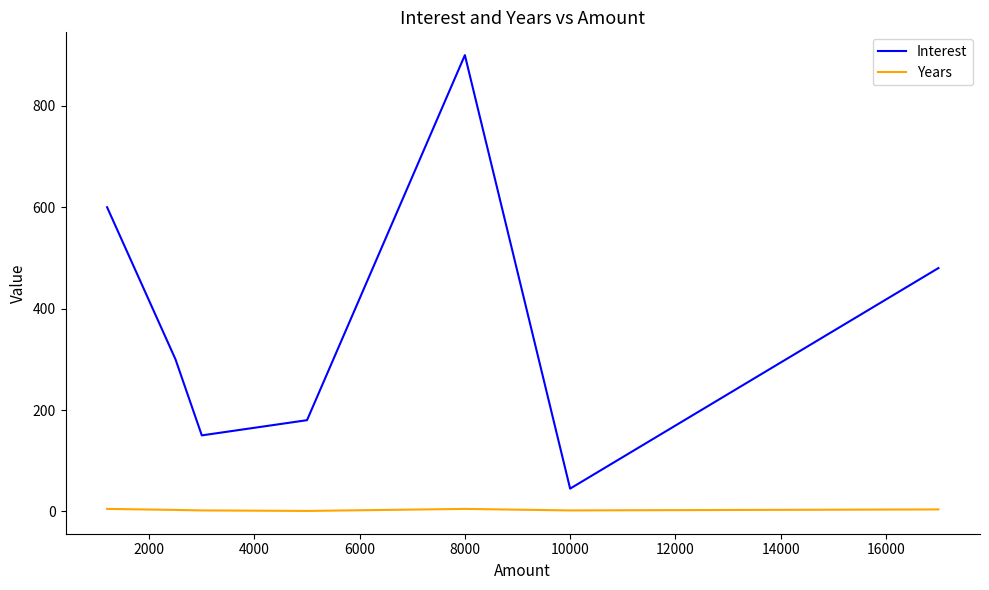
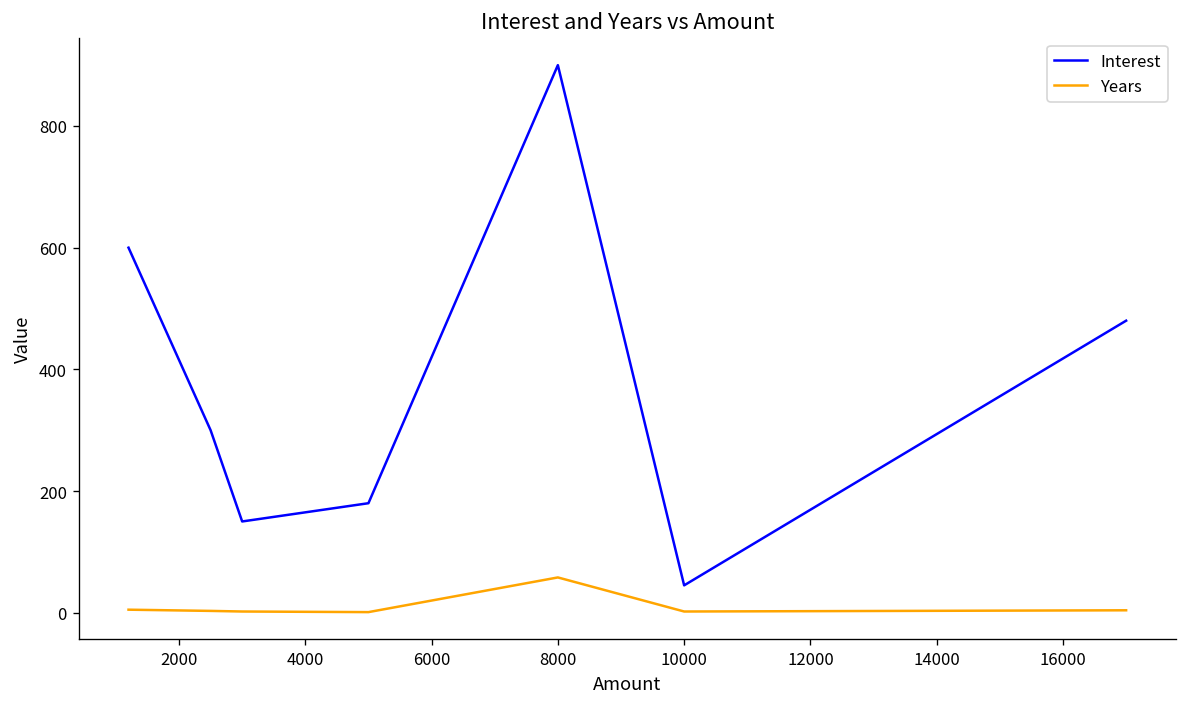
Years, 8000: 10 -> 60
